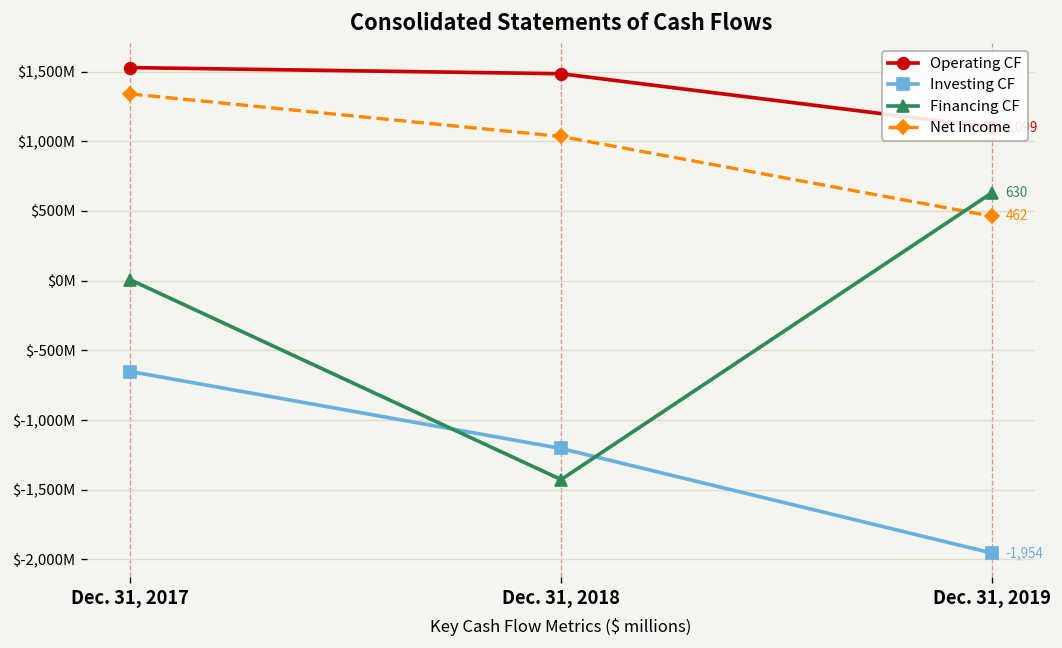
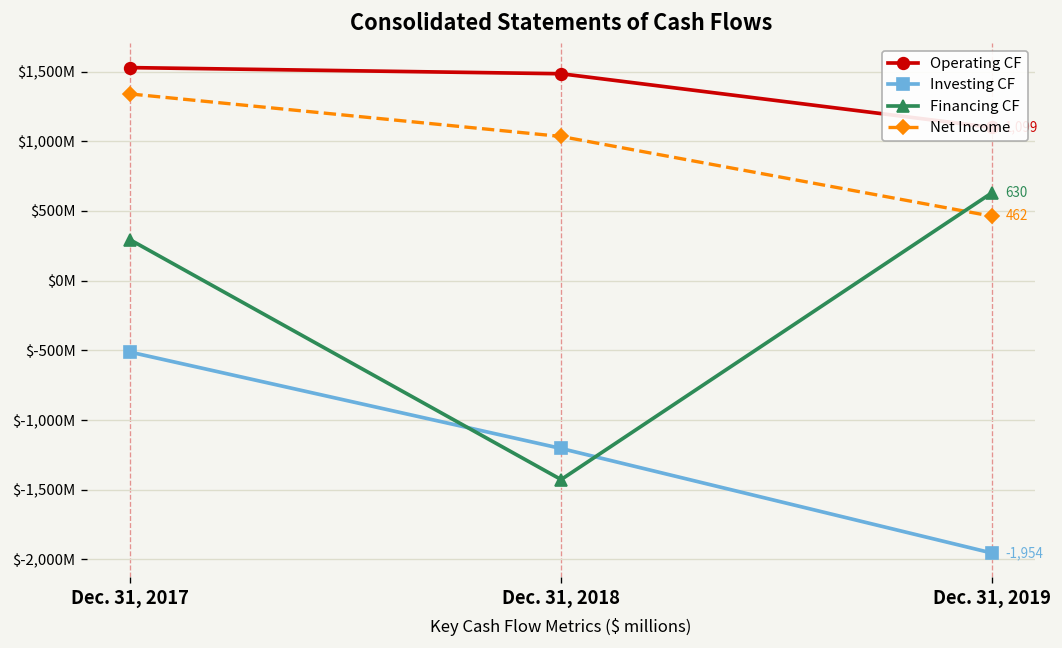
Investing CF, Dec. 31, 2017: $-650,000,000 -> $-510,000,000
Financing CF, Dec. 31, 2017: $10,000,000 -> $290,000,000
